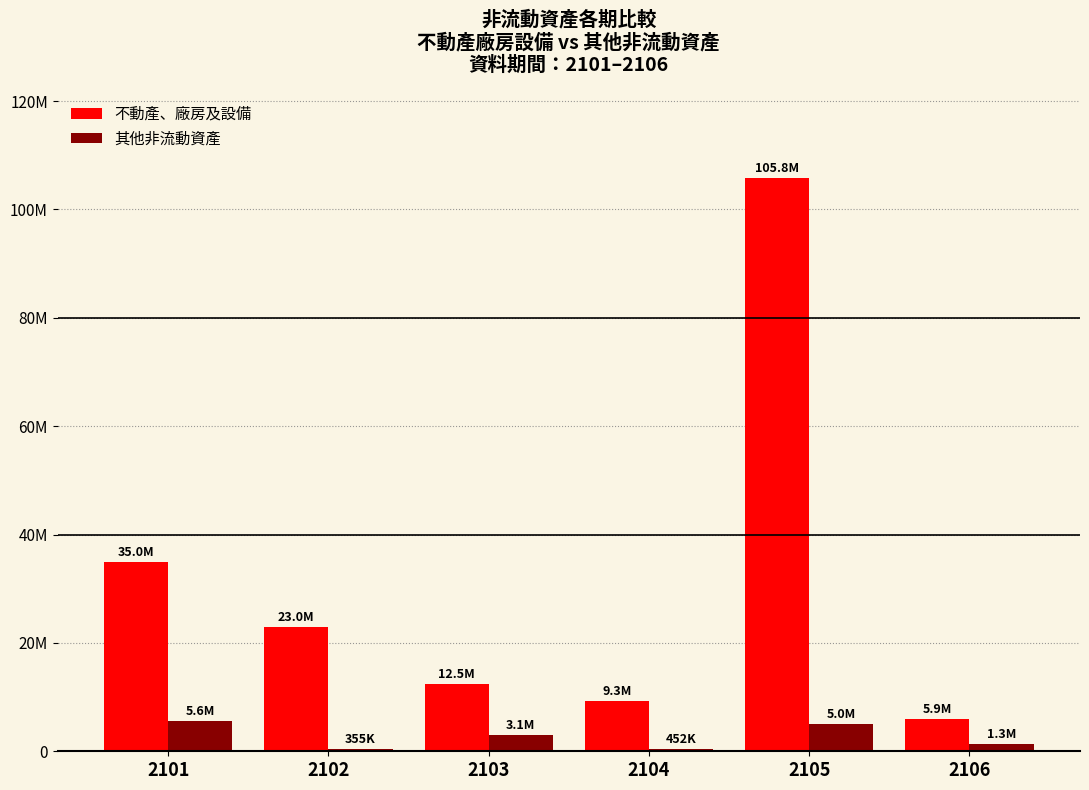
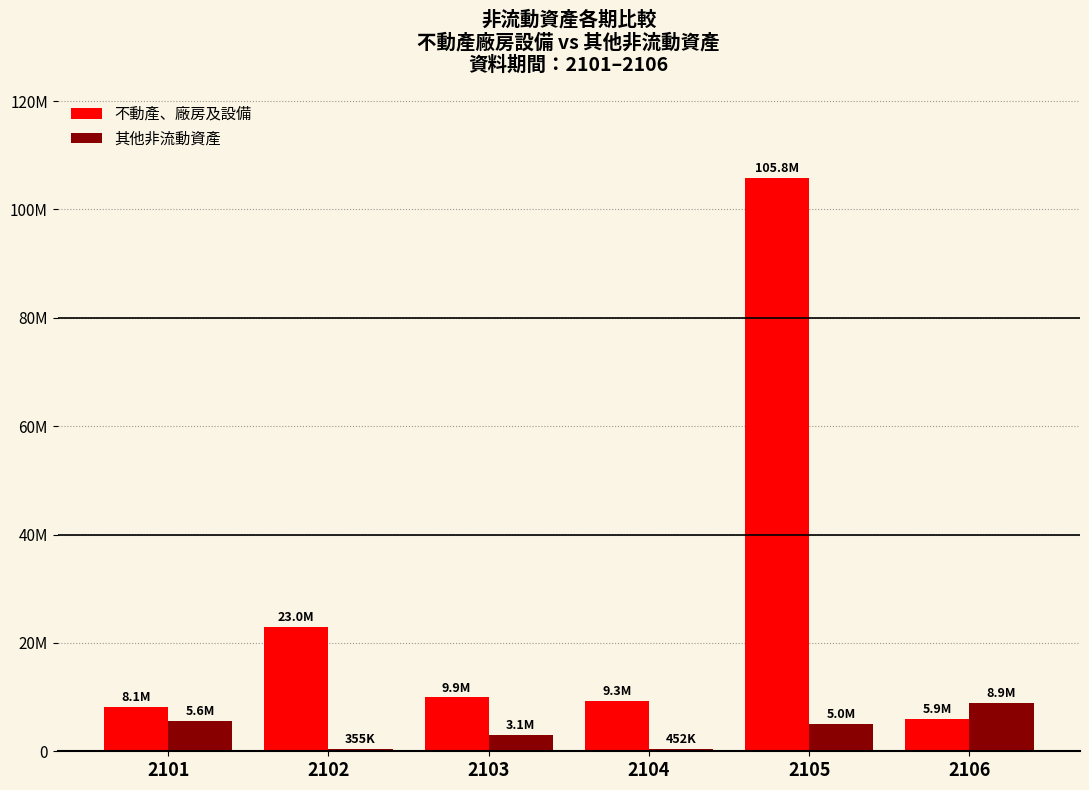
不動產、廠房及設備, 2101: 35.0M -> 8.1M
不動產、廠房及設備, 2103: 12.5M -> 9.9M
其他非流動資產, 2106: 1.3M -> 8.9M
